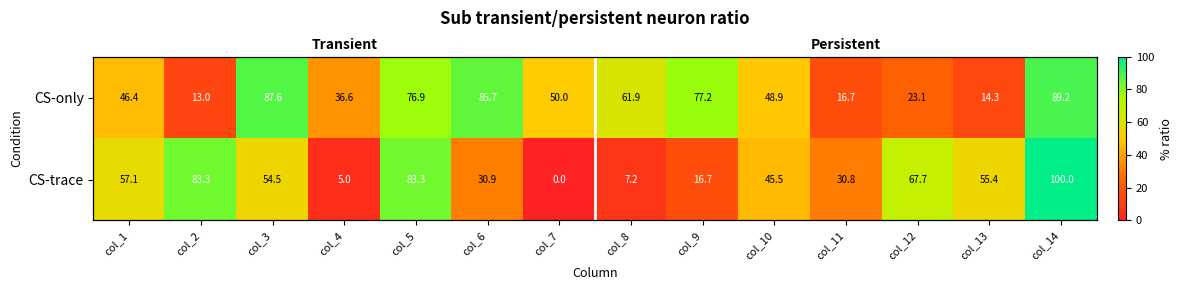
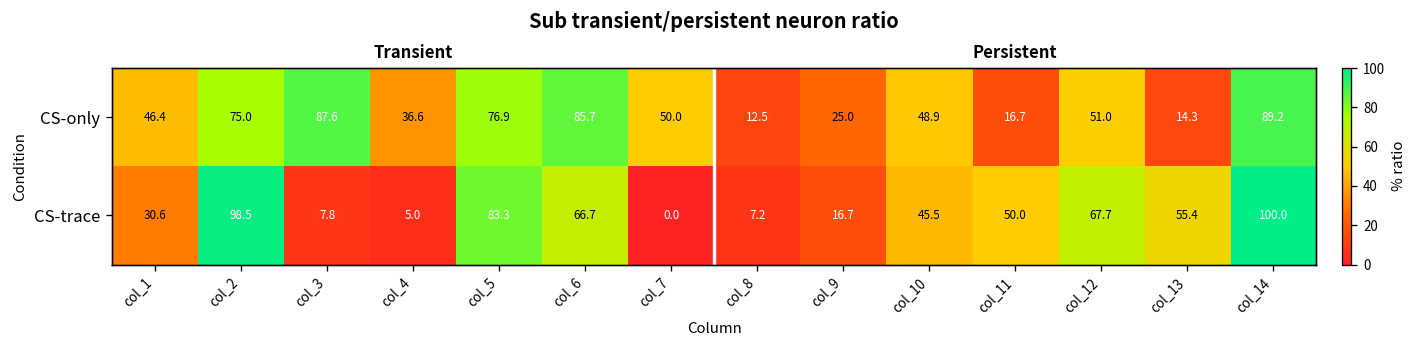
CS-only, col_2: 13.0 -> 75.0
CS-only, col_8: 61.9 -> 12.5
CS-only, col_9: 77.2 -> 25.0
CS-only, col_12: 23.1 -> 51.0
CS-trace, col_1: 57.1 -> 30.6
CS-trace, col_2: 83.3 -> 98.5
CS-trace, col_3: 54.5 -> 7.8
CS-trace, col_6: 30.9 -> 66.7
CS-trace, col_11: 30.8 -> 50.0
